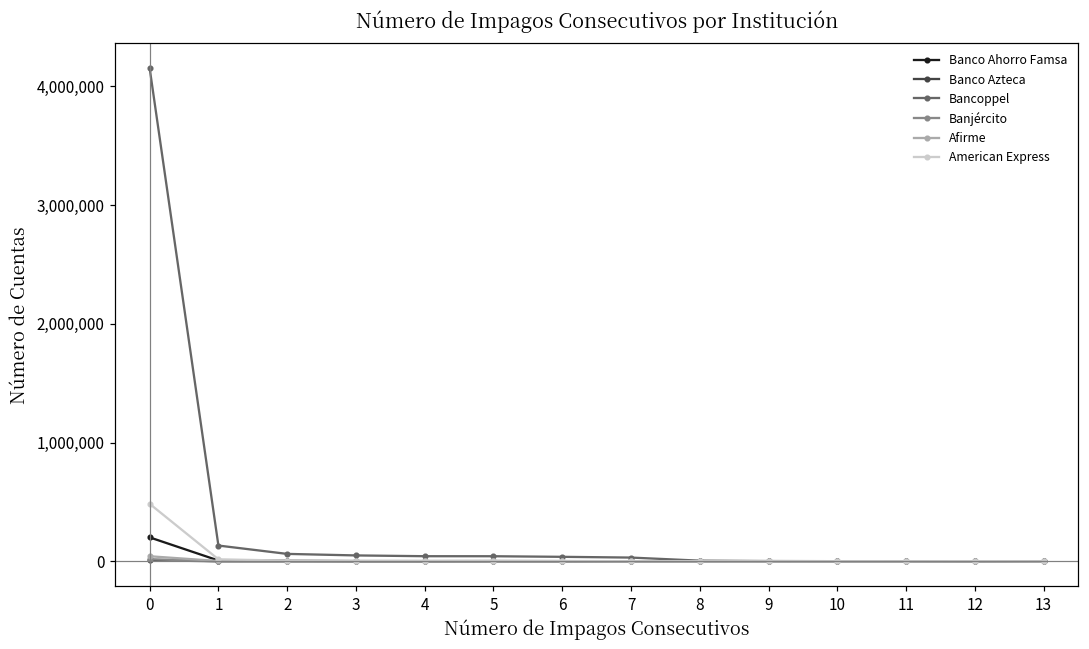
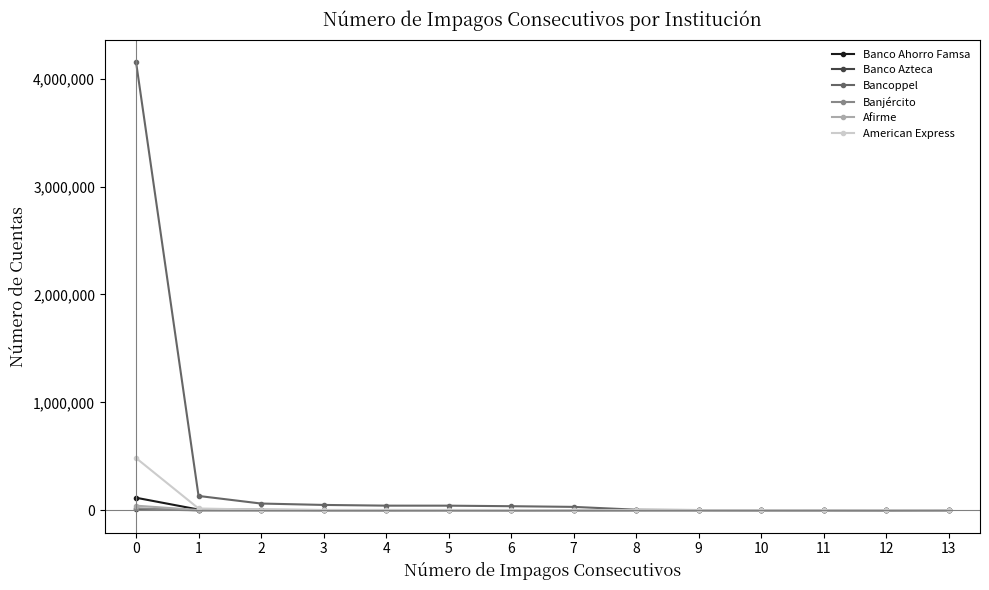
Banco Ahorro Famsa, 0: 200,000 -> 120,000
